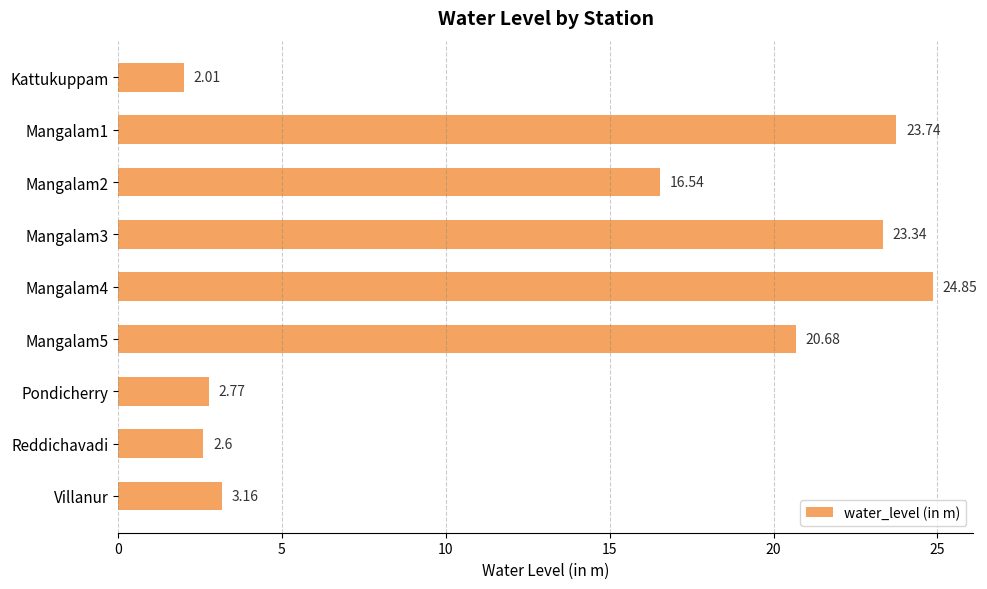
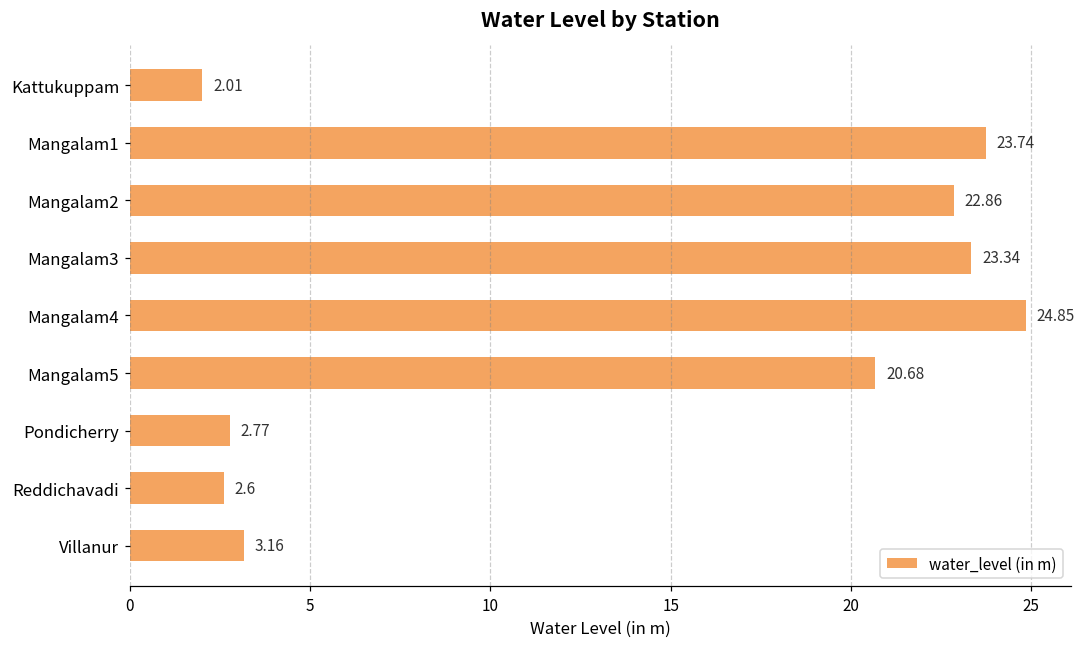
Mangalam2: 16.54 -> 22.86
